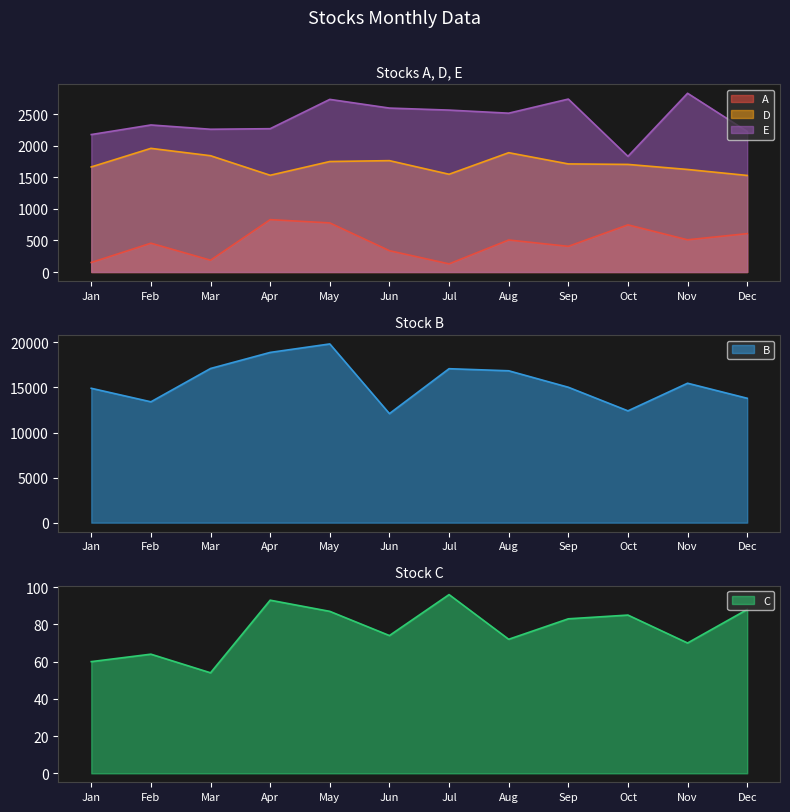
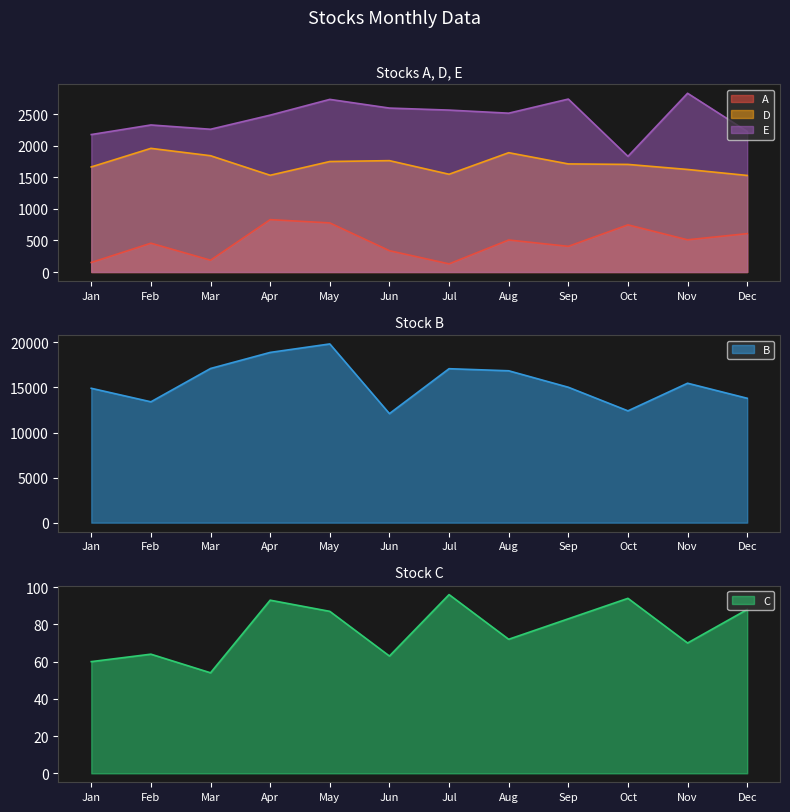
Stocks A, D, E, E, Apr: 2300 -> 2500
Stock C, Jun: 74 -> 63
Stock C, Oct: 85 -> 94
